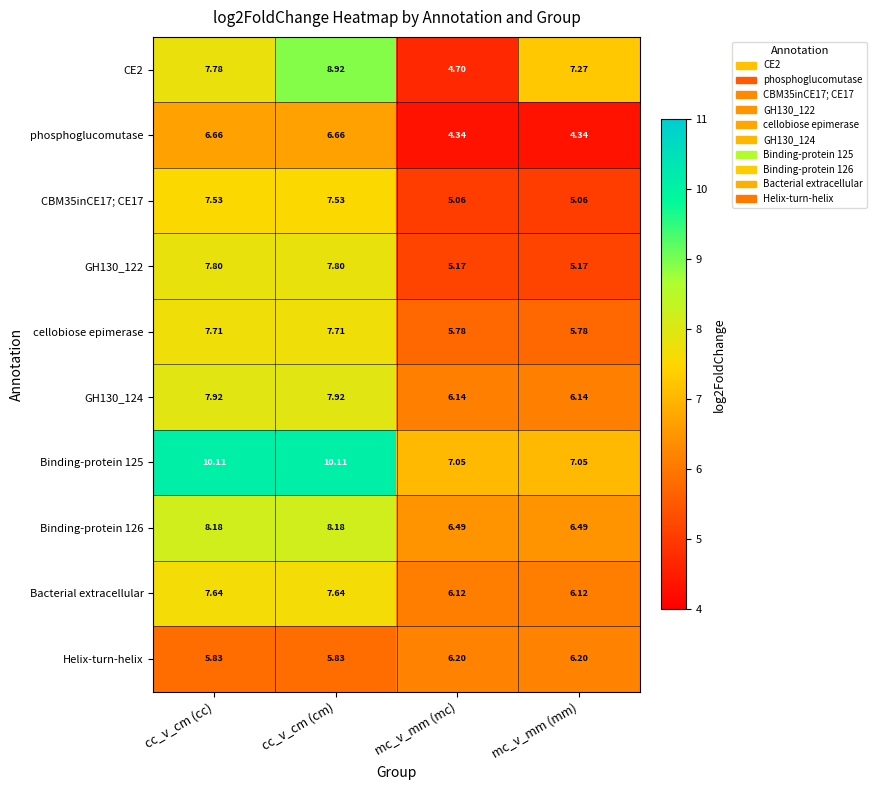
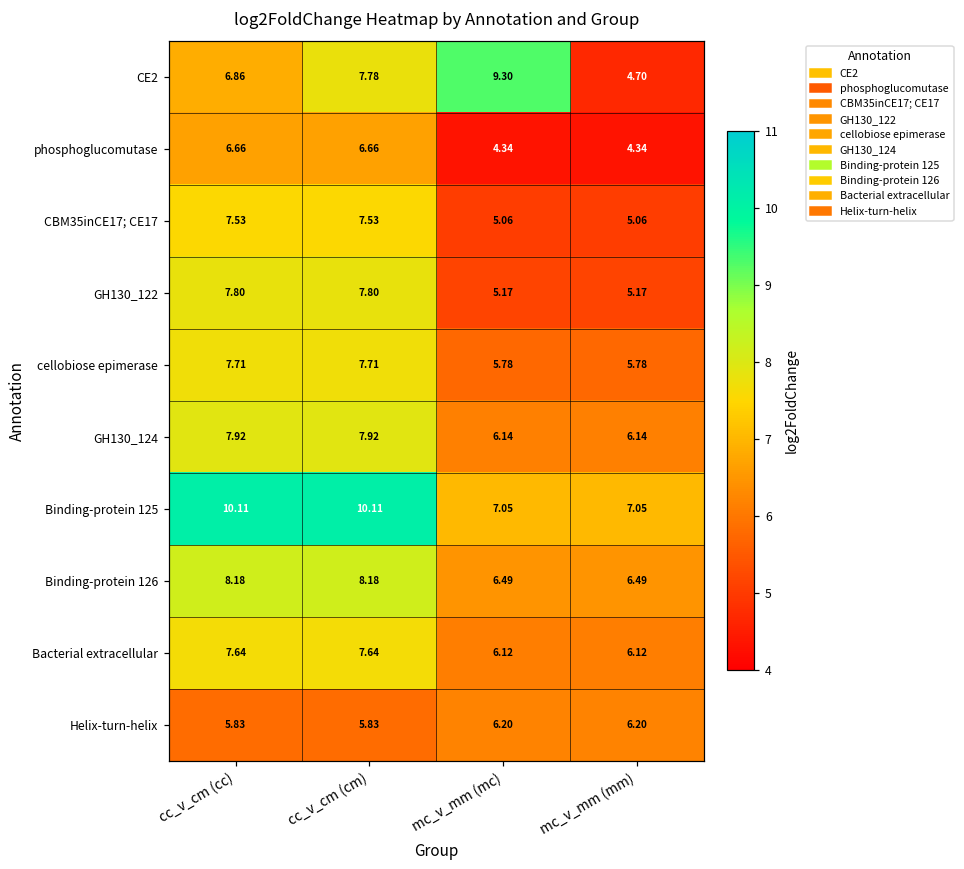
CE2, cc_v_cm (cc): 7.78 -> 6.86
CE2, cc_v_cm (cm): 8.92 -> 7.78
CE2, mc_v_mm (mc): 4.70 -> 9.30
CE2, mc_v_mm (mm): 7.27 -> 4.70
